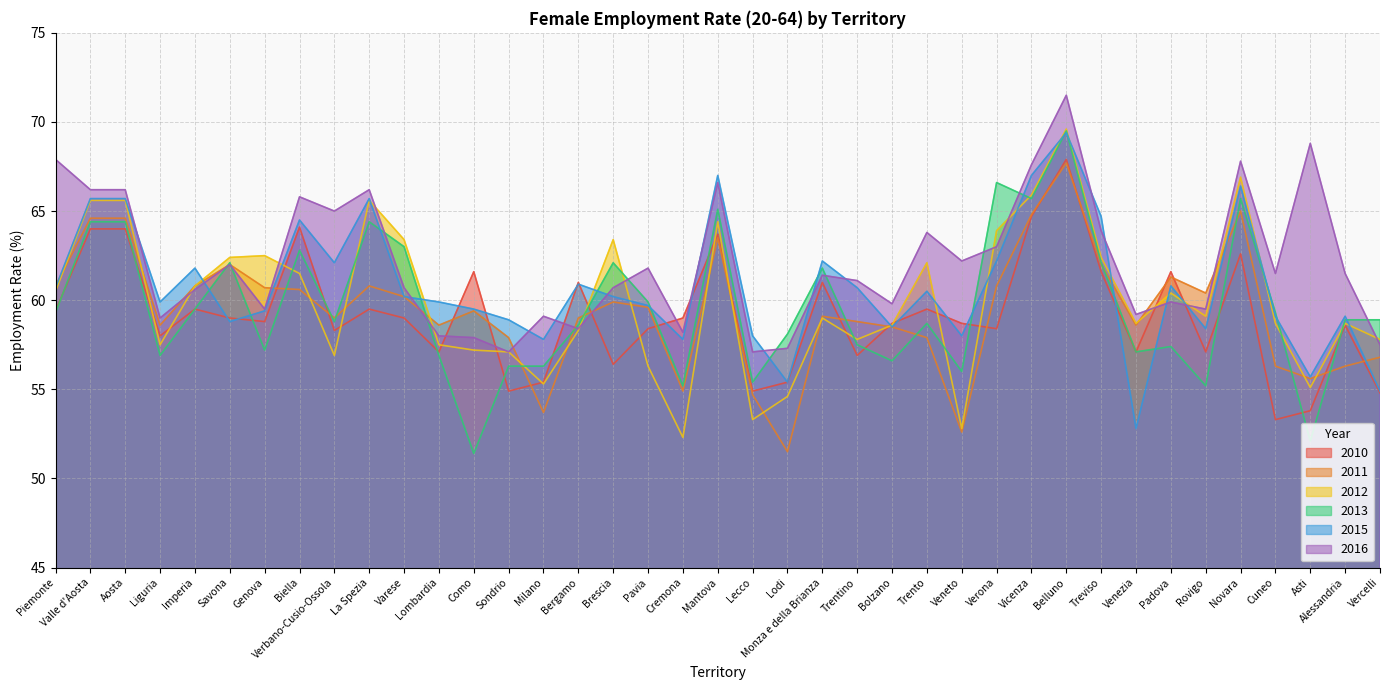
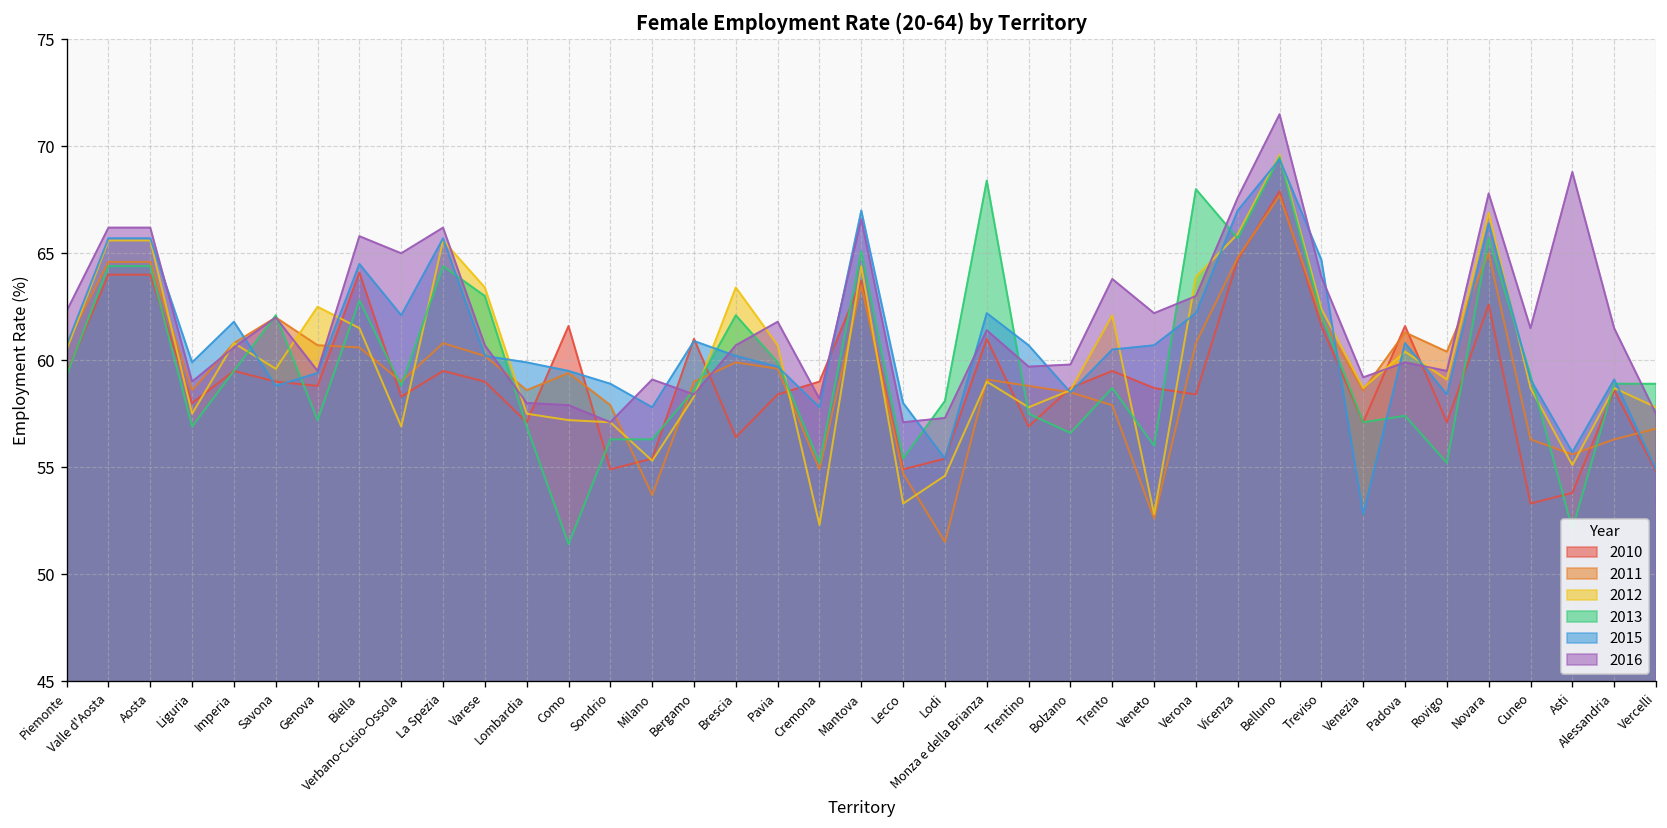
2016, Piemonte: 67.9 -> 62.3
2012, Savona: 62.4 -> 59.6
2012, Pavia: 56.3 -> 60.7
2013, Monza e della Brianza: 61.8 -> 68.4
2016, Trentino: 61.1 -> 59.7
2015, Veneto: 58.0 -> 60.7
2013, Verona: 66.6 -> 68.0
